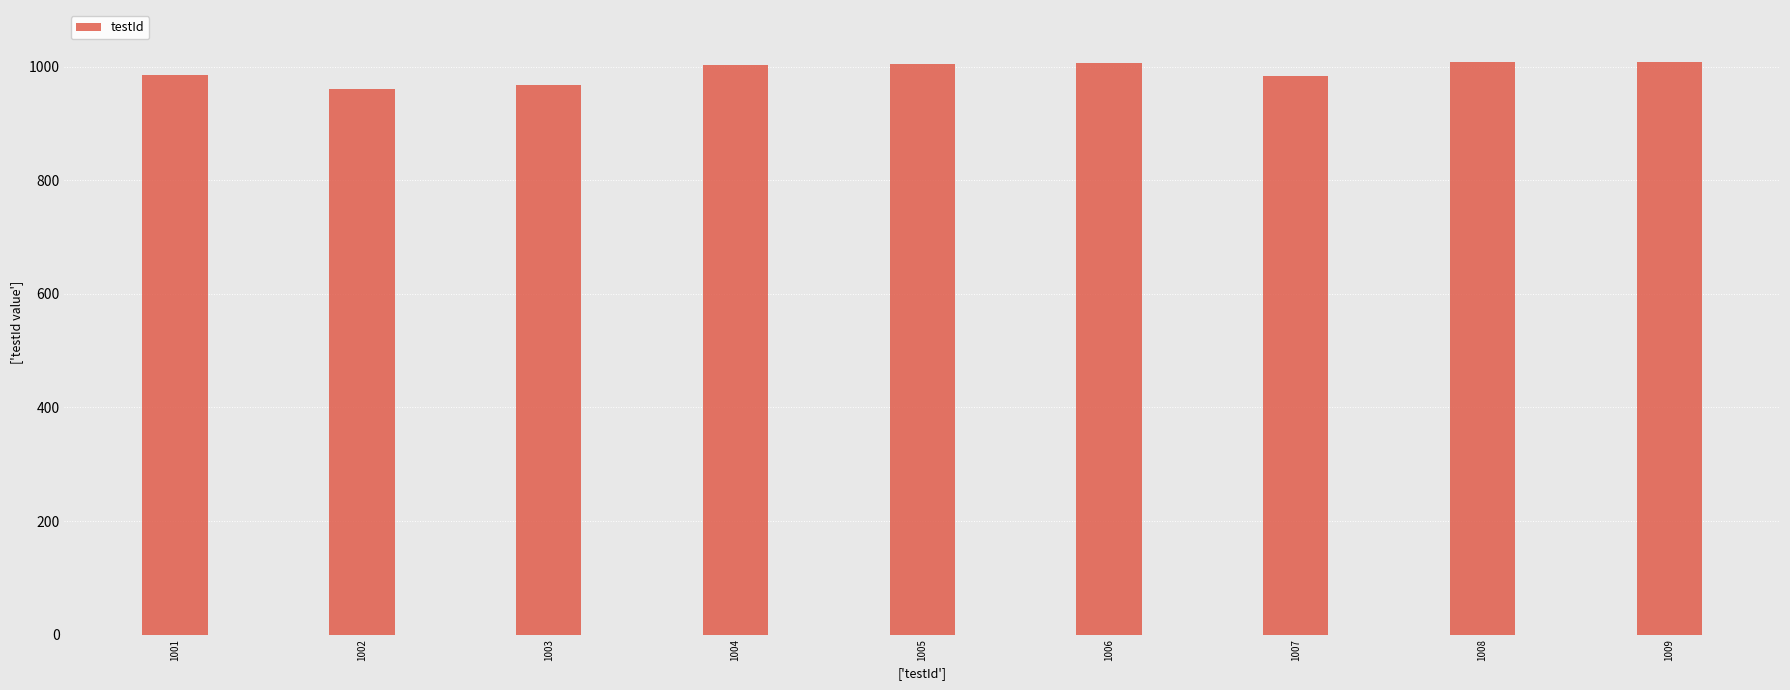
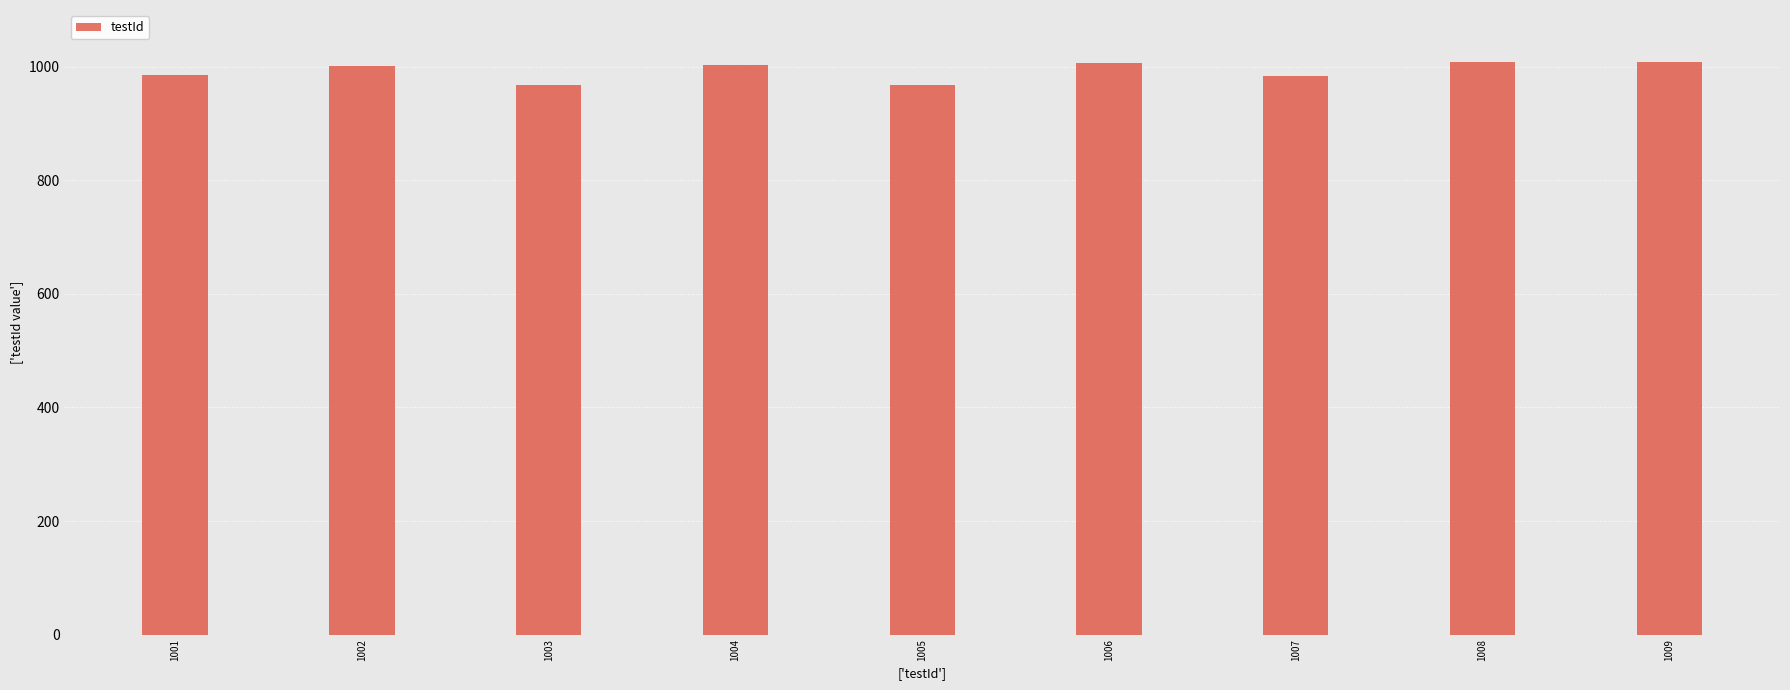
1002: 960 -> 1000
1005: 1010 -> 970
